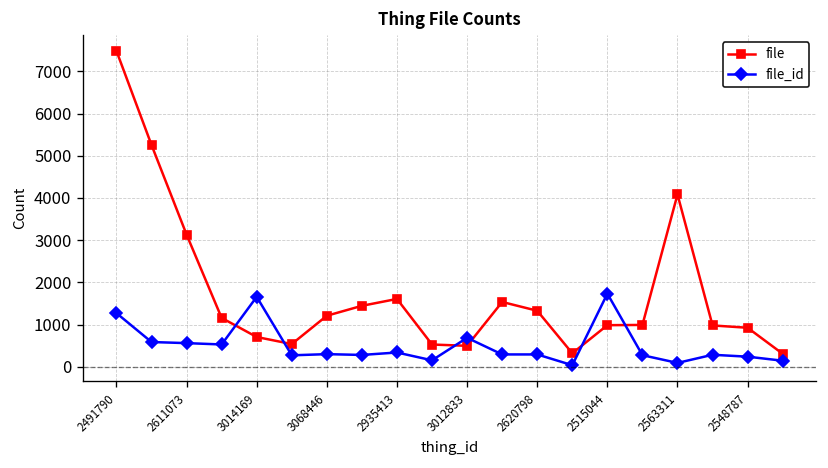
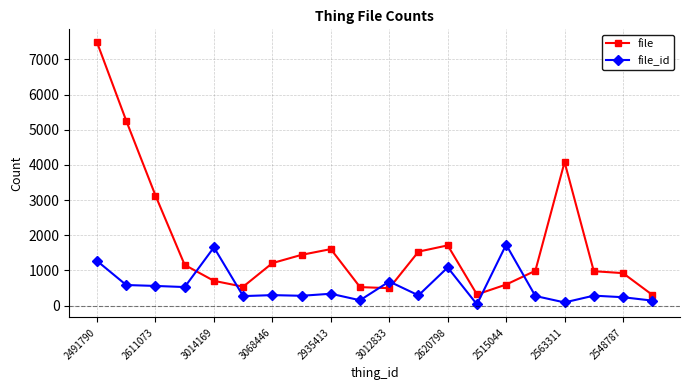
file, 2620798: 1300 -> 1700
file_id, 2620798: 300 -> 1100
file, 2515044: 1000 -> 600
